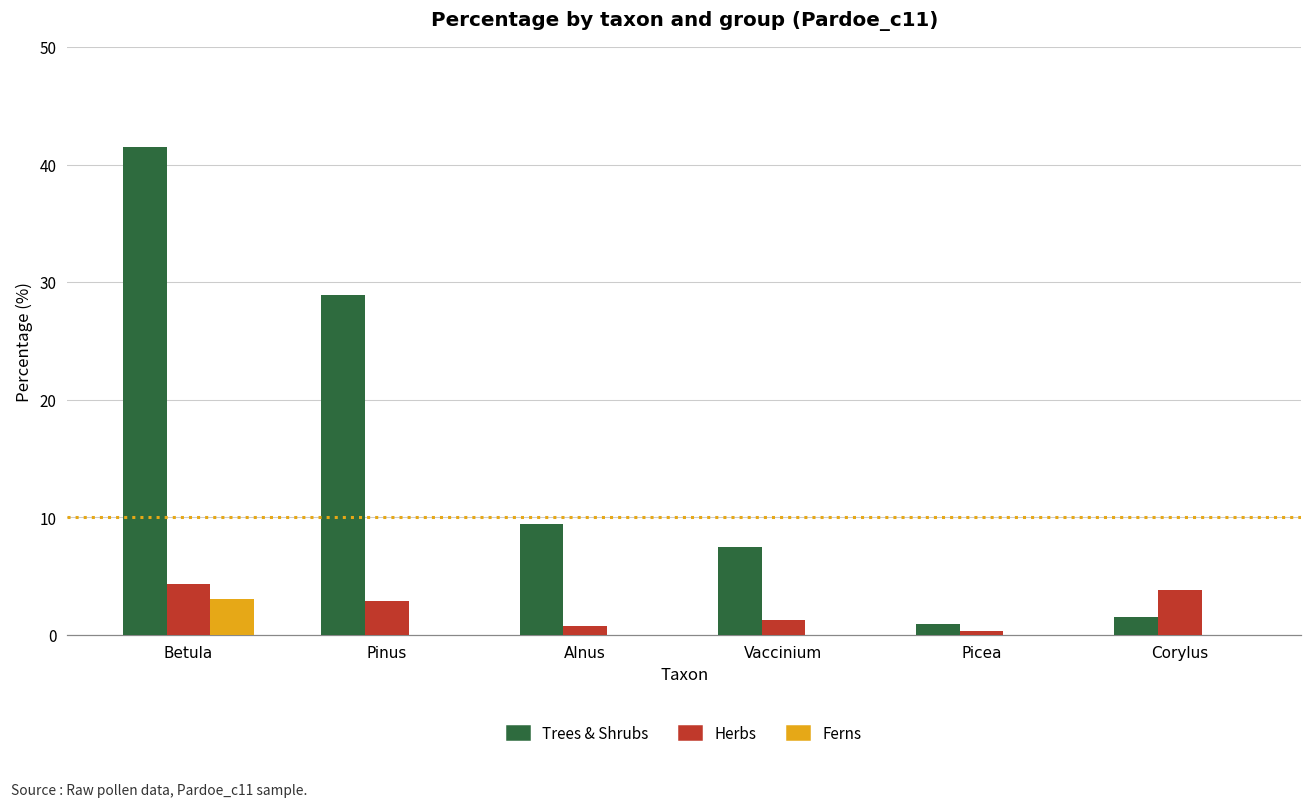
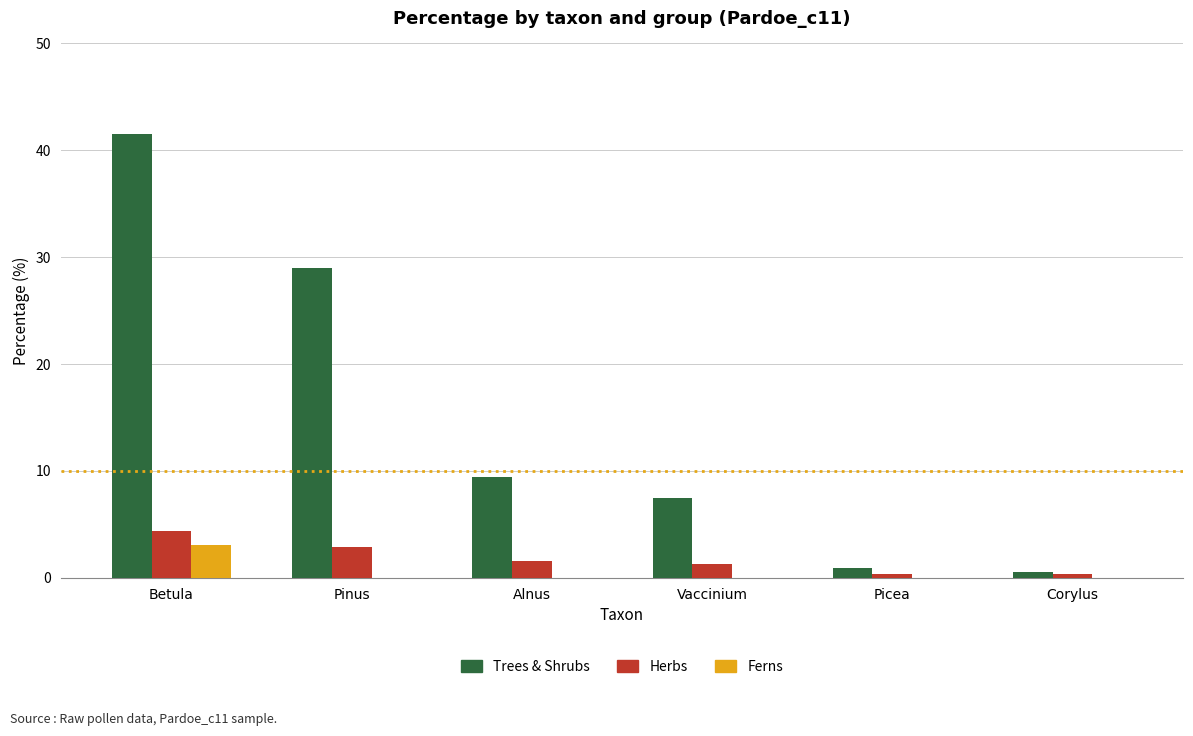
Herbs, Alnus: 0.7 -> 1.6
Trees & Shrubs, Corylus: 1.5 -> 0.6
Herbs, Corylus: 3.9 -> 0.4
